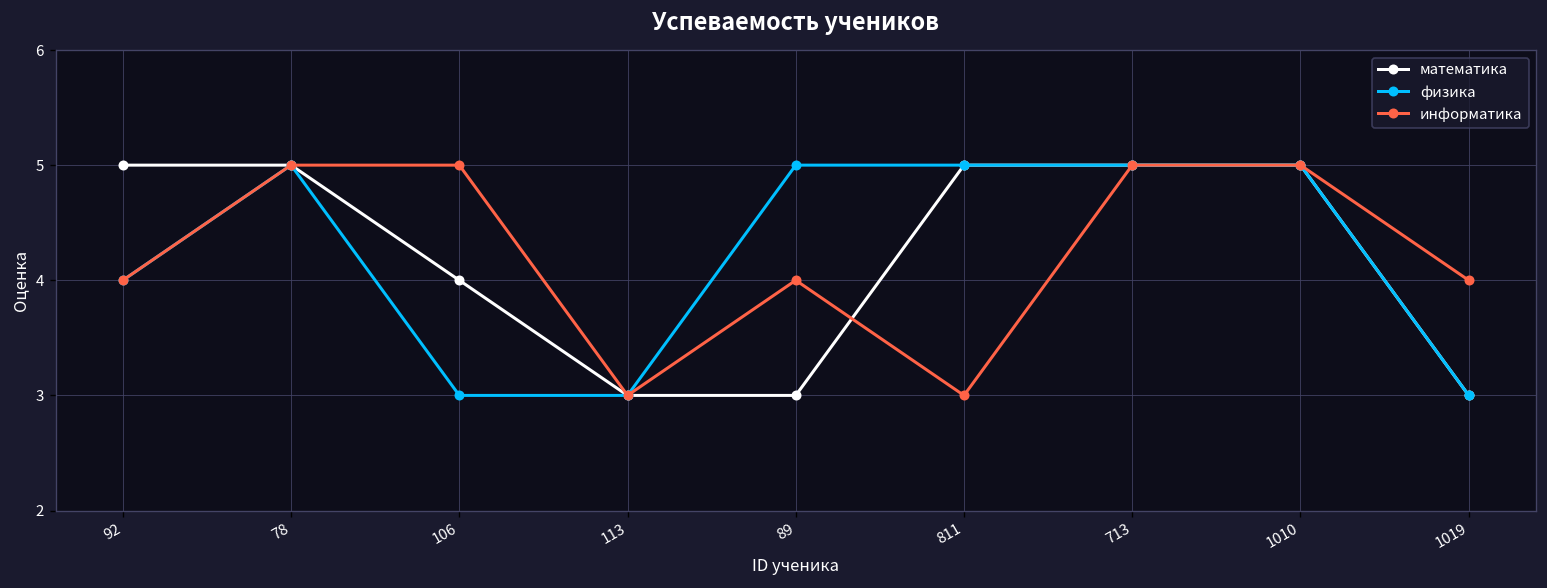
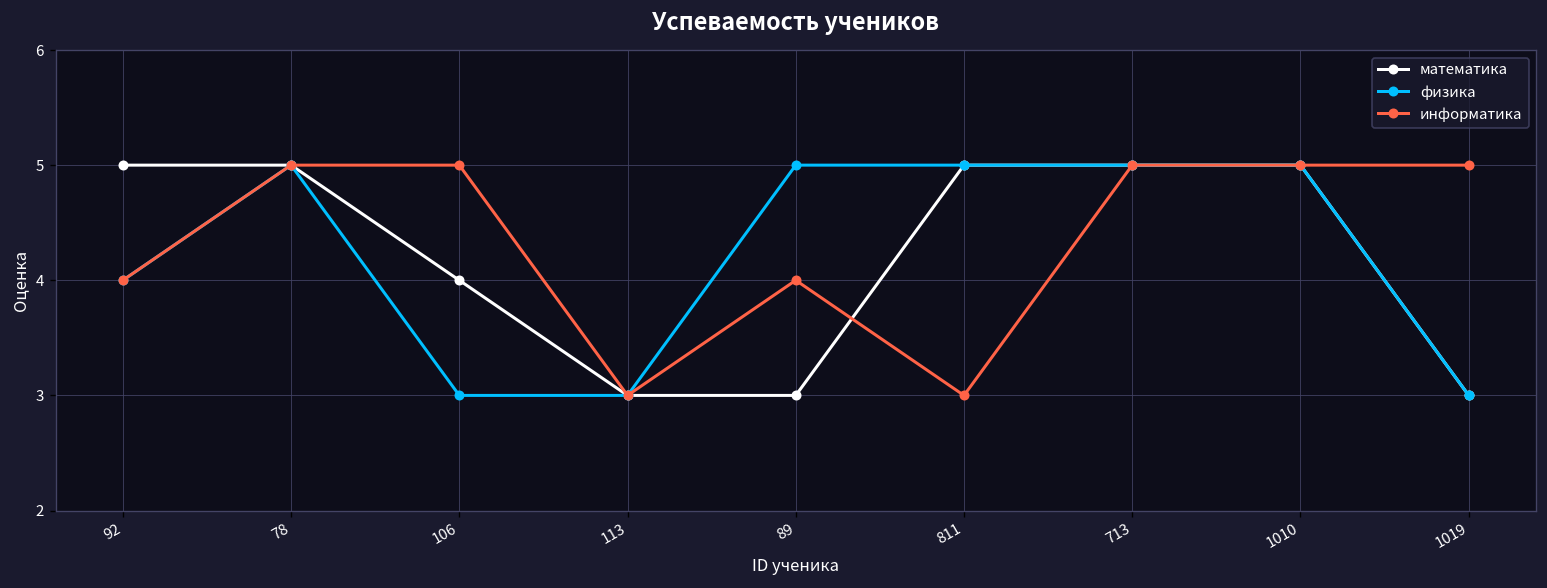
информатика, 1019: 4 -> 5
